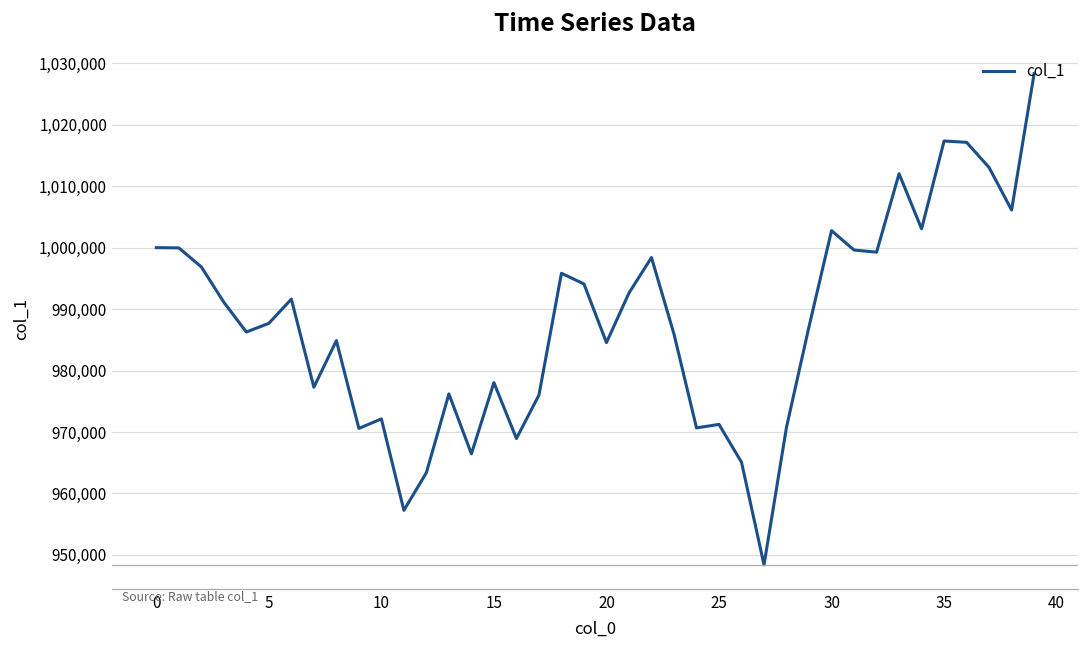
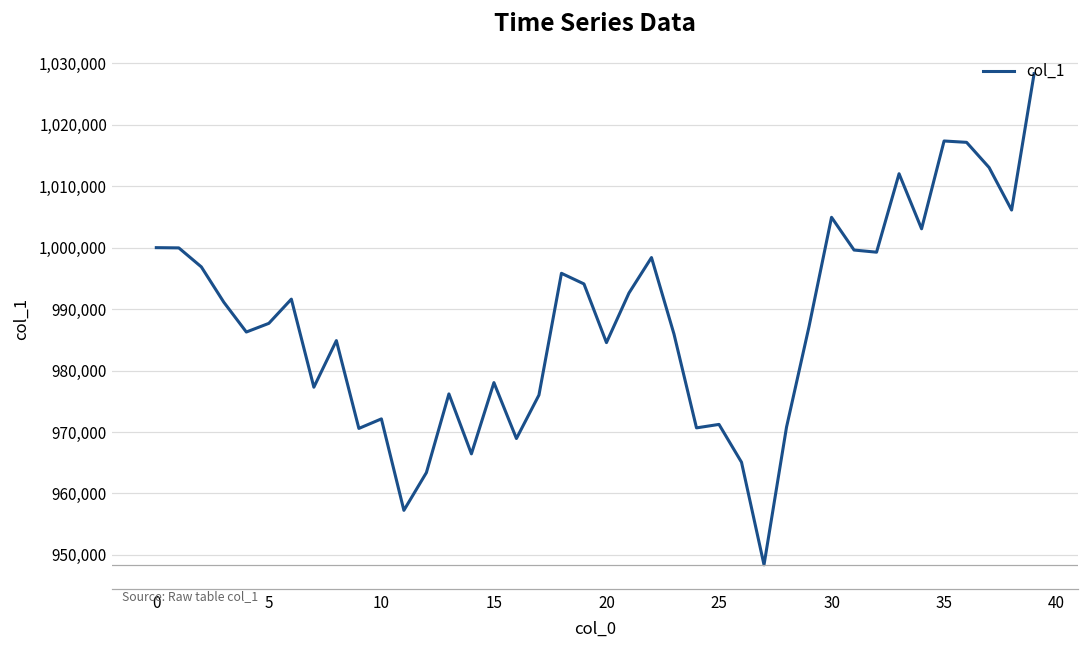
30: 1,003,000 -> 1,005,000
